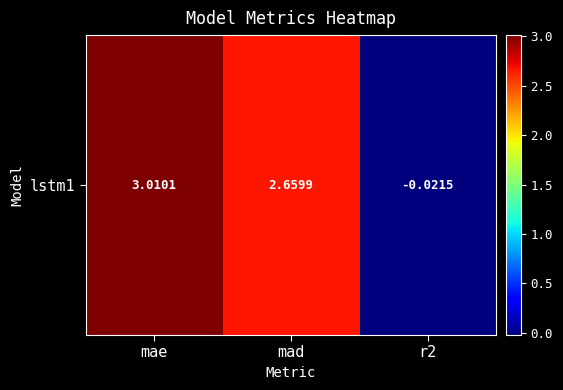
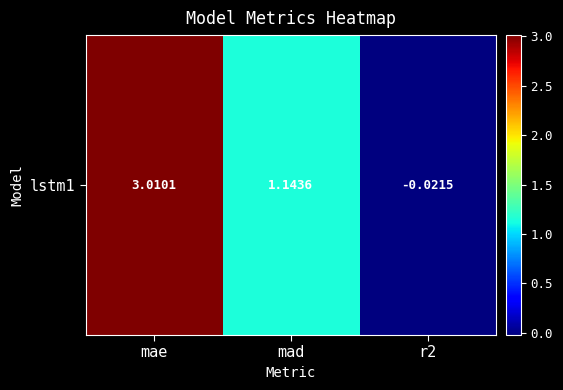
lstm1, mad: 2.6599 -> 1.1436
